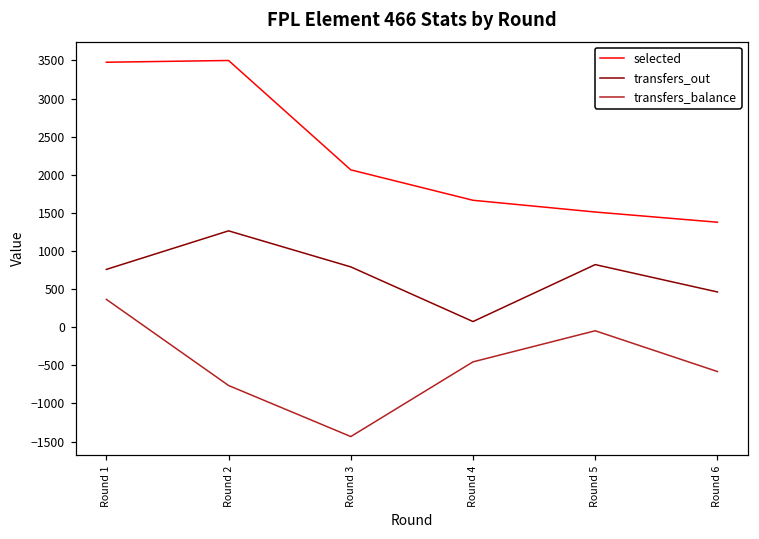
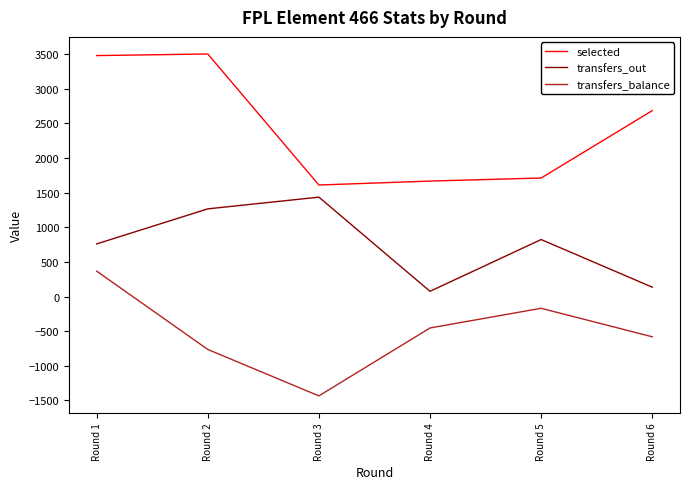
selected, Round 3: 2100 -> 1600
transfers_out, Round 3: 800 -> 1400
selected, Round 5: 1500 -> 1700
transfers_balance, Round 5: 0 -> -200
selected, Round 6: 1400 -> 2700
transfers_out, Round 6: 500 -> 100
